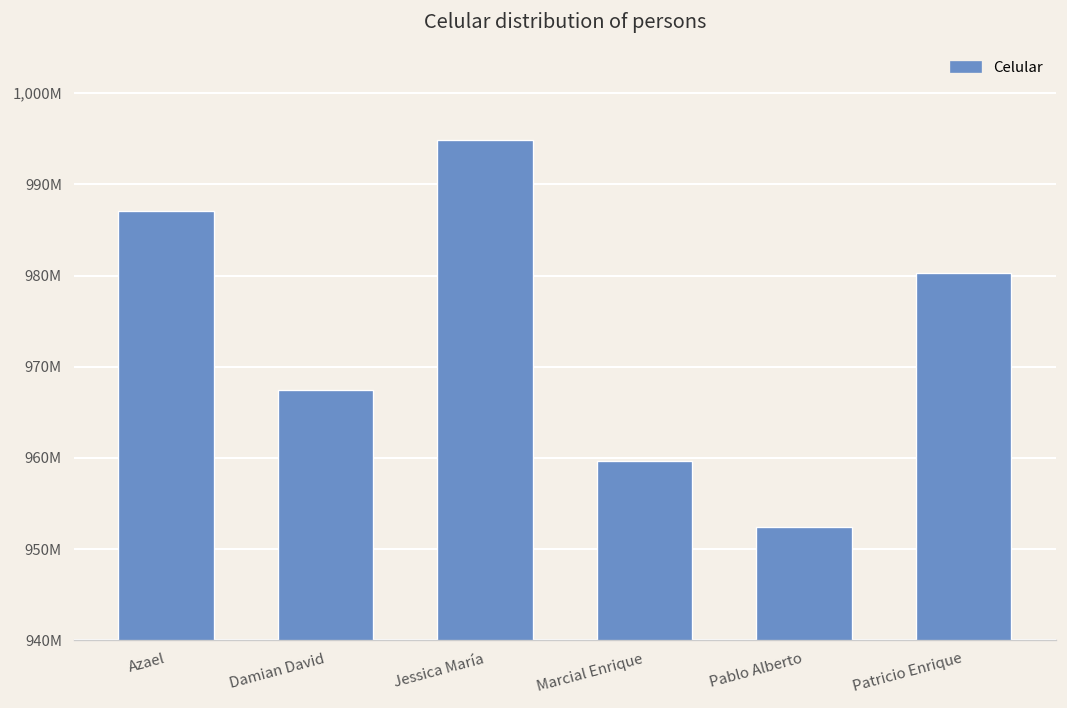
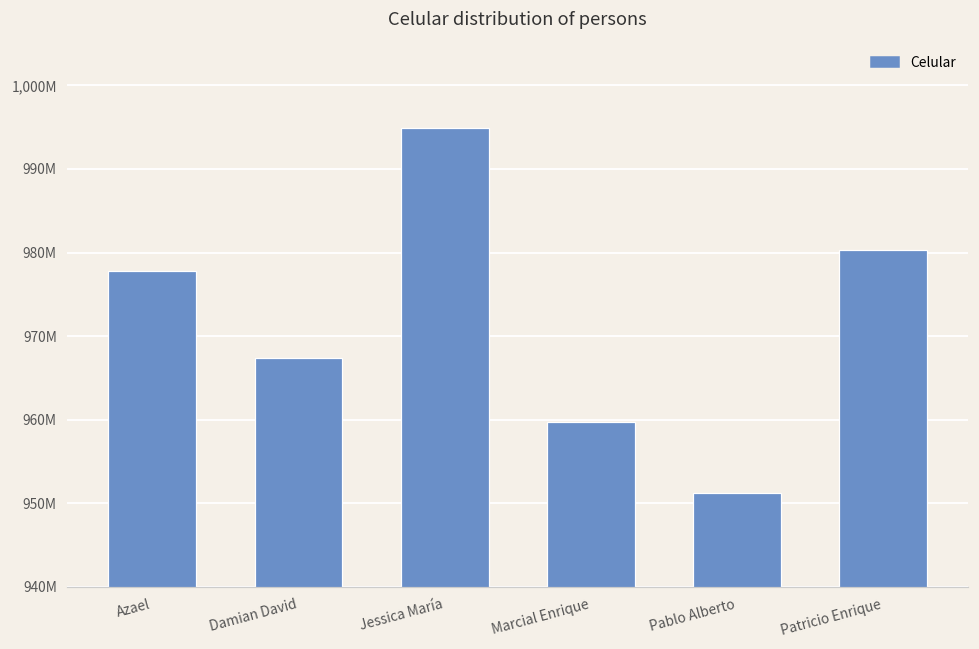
Azael: 987,000,000 -> 978,000,000
Pablo Alberto: 952,000,000 -> 951,000,000
